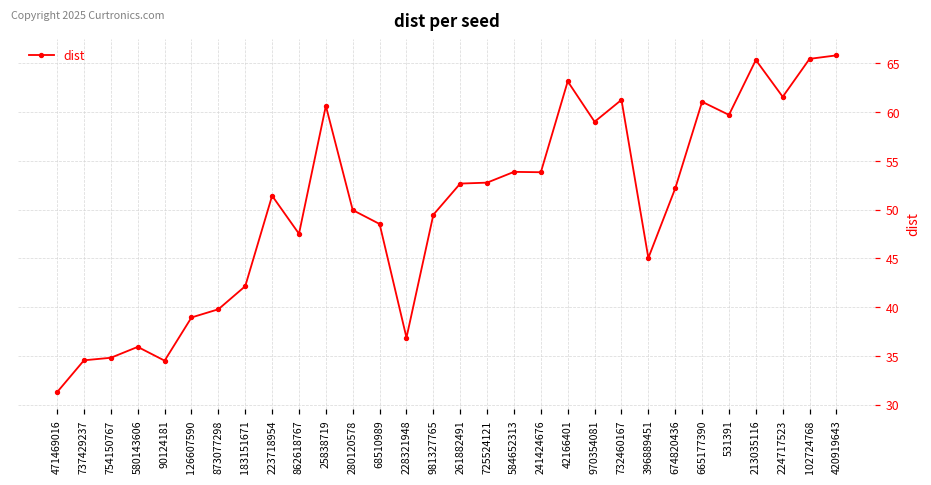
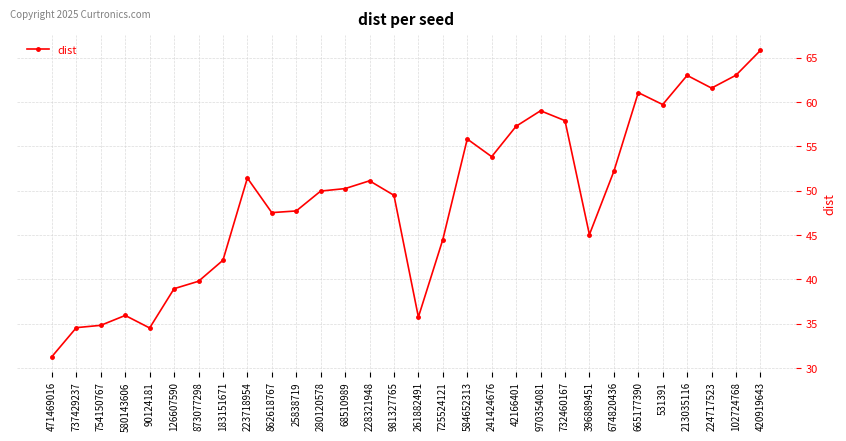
25838719: 61 -> 48
68510989: 49 -> 50
228321948: 37 -> 51
261882491: 53 -> 36
725524121: 53 -> 44
584652313: 54 -> 56
42166401: 63 -> 57
732460167: 61 -> 58
213035116: 65 -> 63
102724768: 65 -> 63
